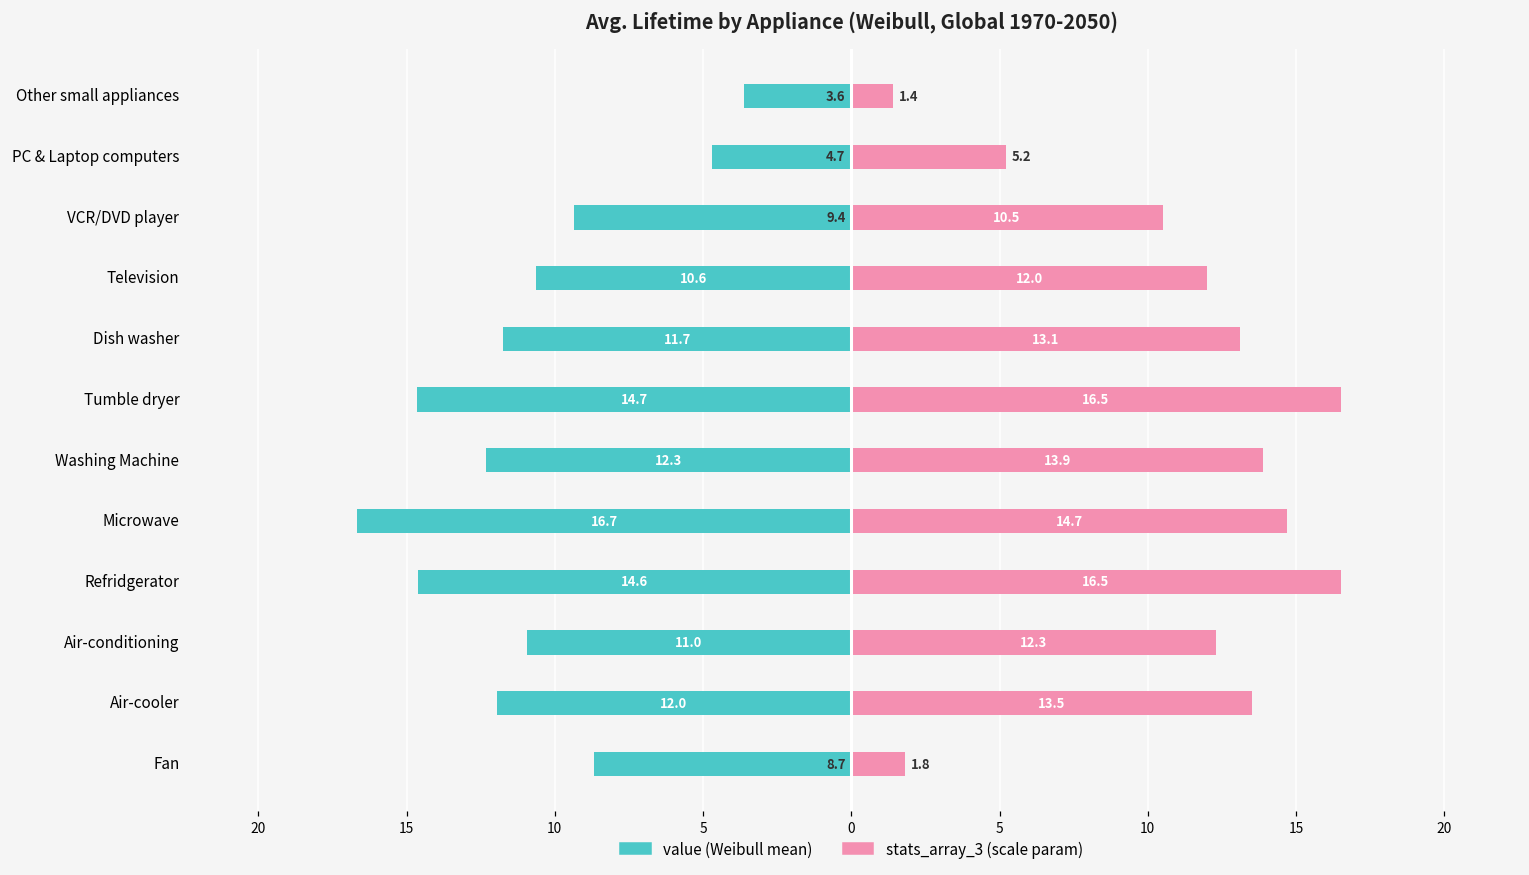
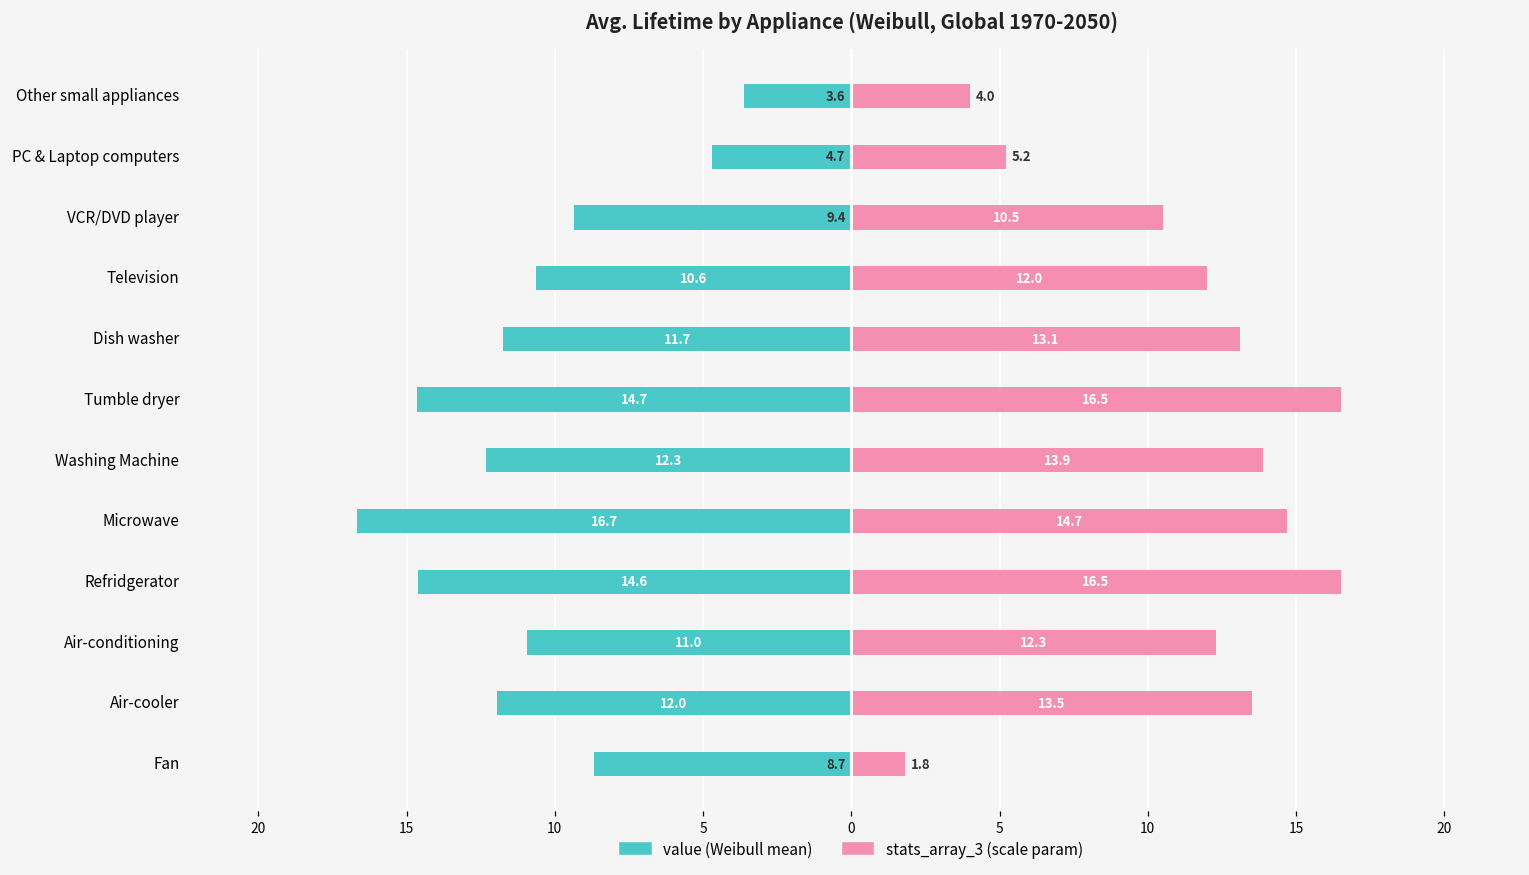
stats_array_3 (scale param), Other small appliances: 1.4 -> 4.0
